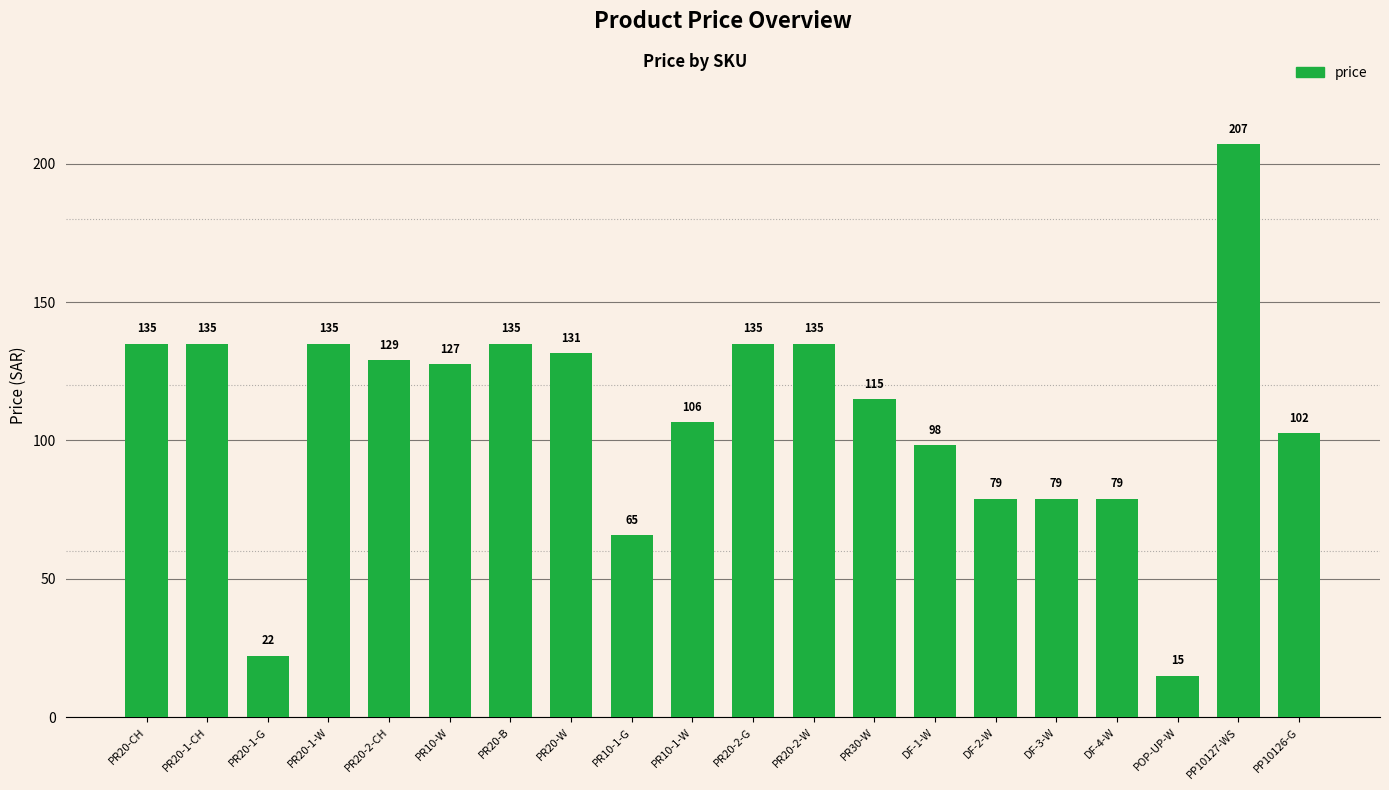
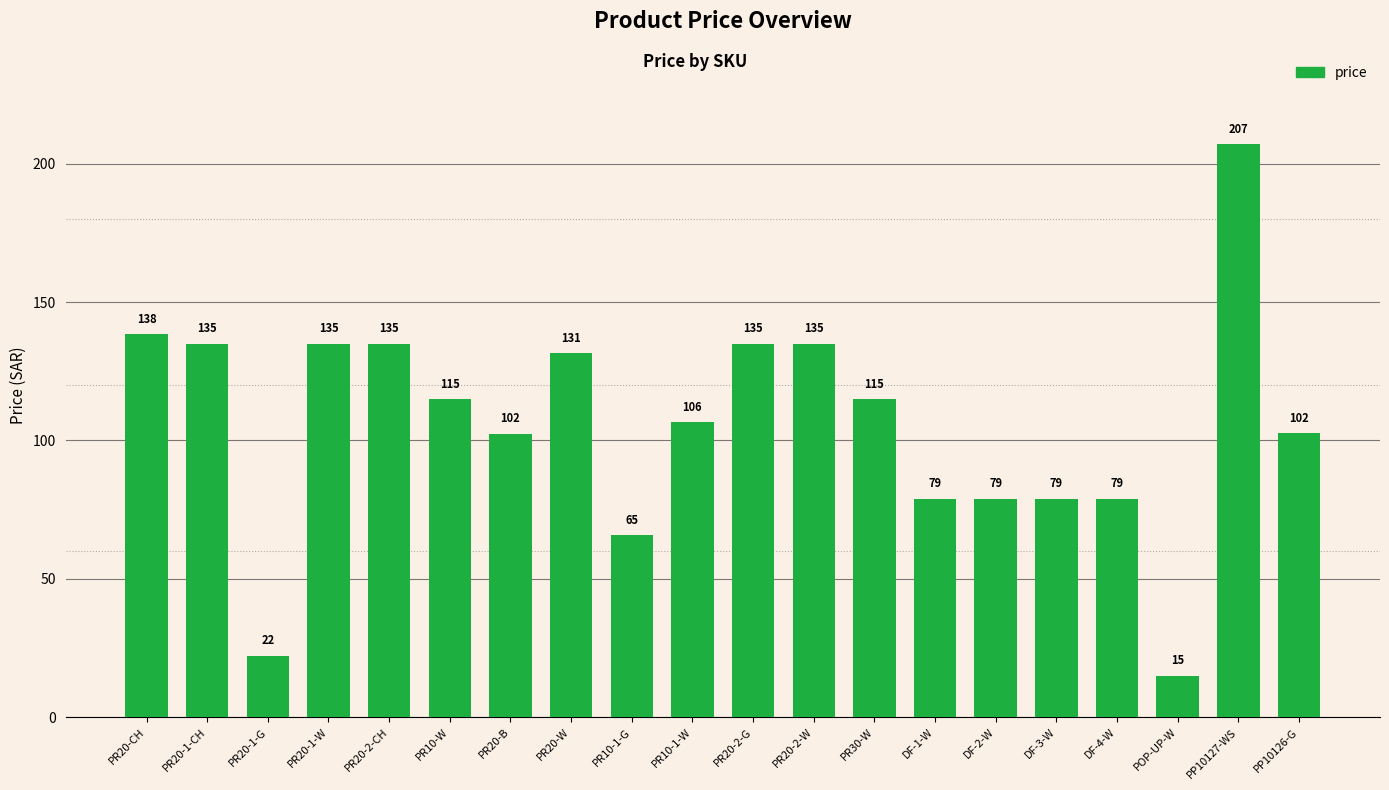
PR20-CH: 135 -> 138
PR20-2-CH: 129 -> 135
PR10-W: 127 -> 115
PR20-B: 135 -> 102
DF-1-W: 98 -> 79
